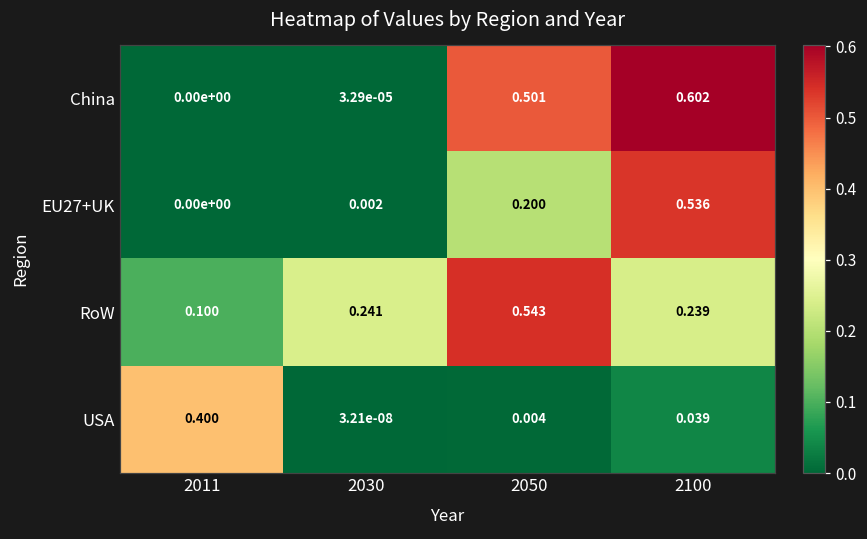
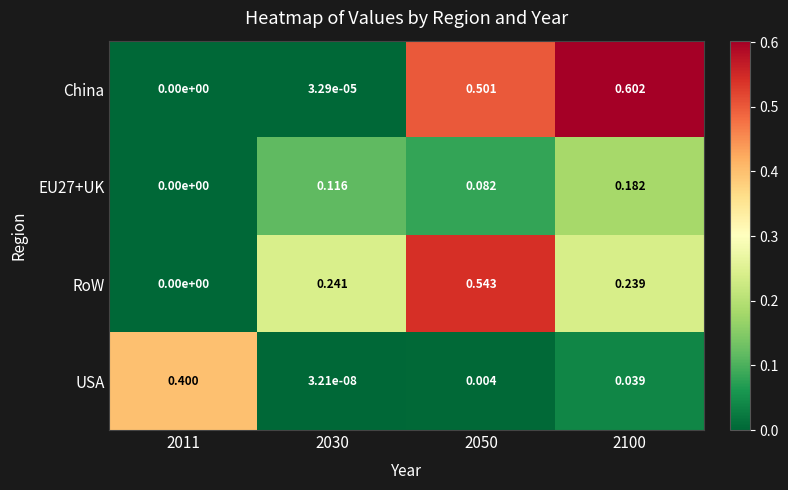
EU27+UK, 2030: 0.002 -> 0.116
EU27+UK, 2050: 0.200 -> 0.082
EU27+UK, 2100: 0.536 -> 0.182
RoW, 2011: 0.100 -> 0.00e+00
